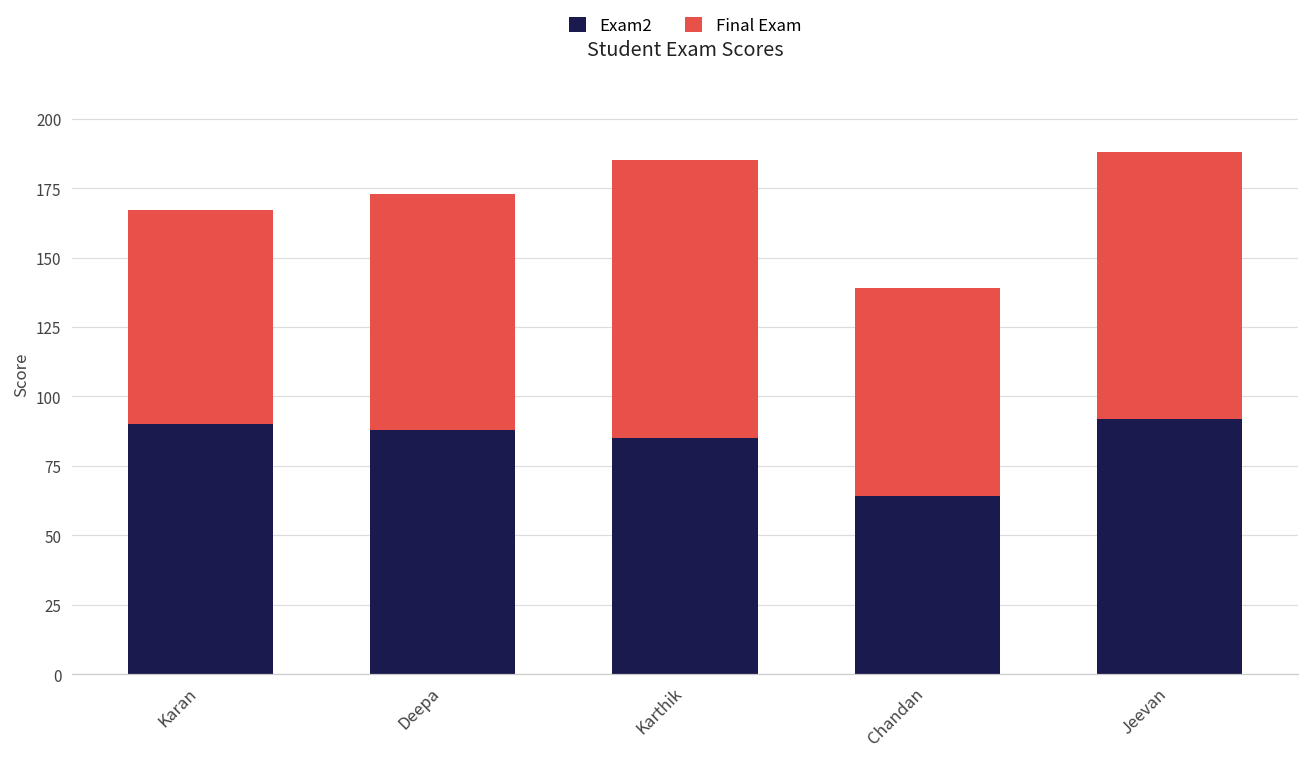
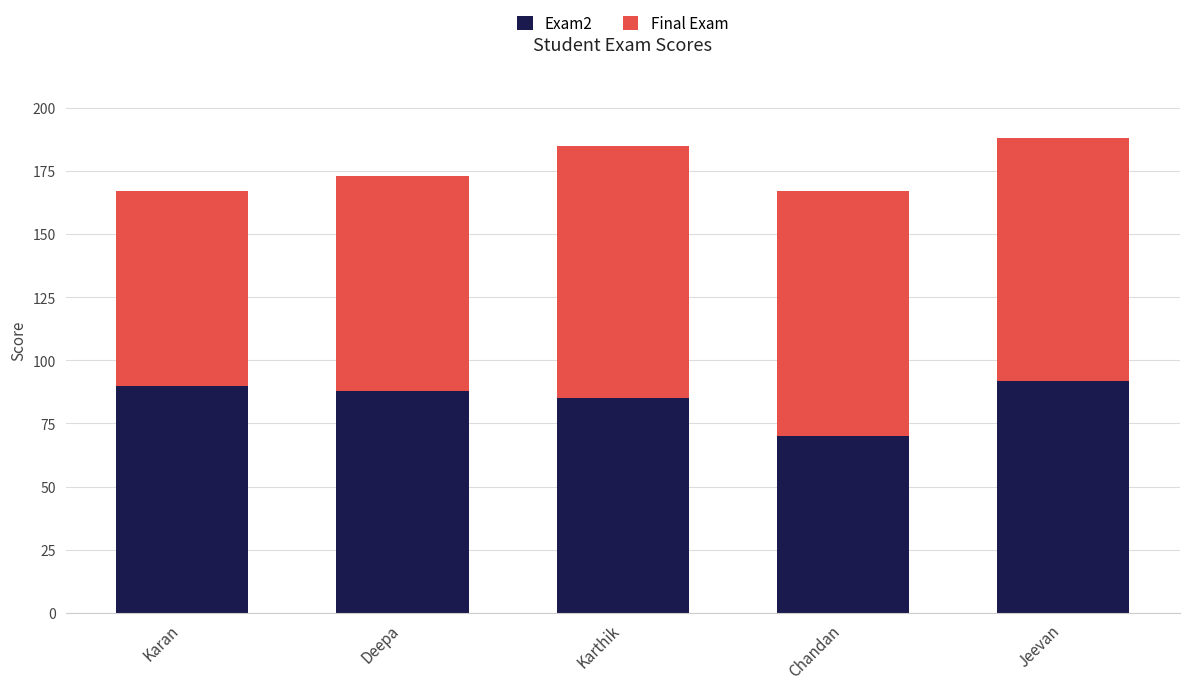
Exam2, Chandan: 64 -> 70
Final Exam, Chandan: 75 -> 97
